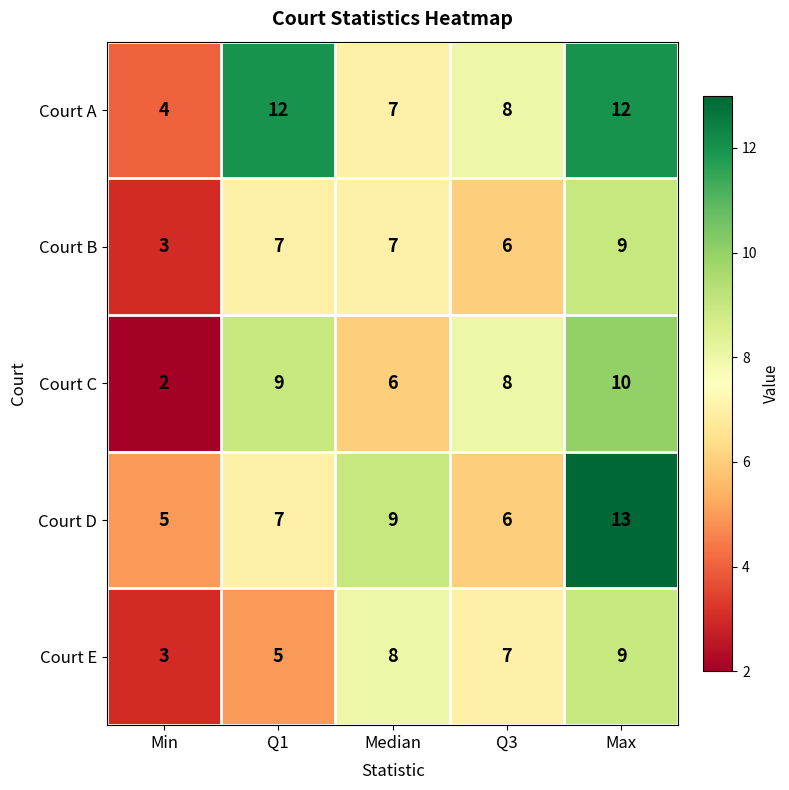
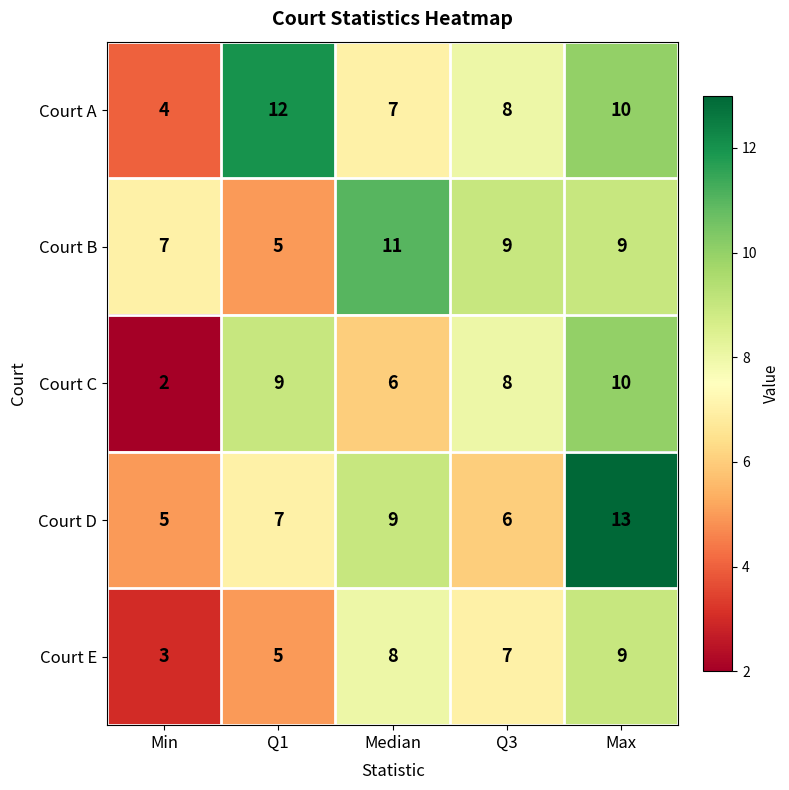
Court A, Max: 12 -> 10
Court B, Min: 3 -> 7
Court B, Q1: 7 -> 5
Court B, Median: 7 -> 11
Court B, Q3: 6 -> 9
